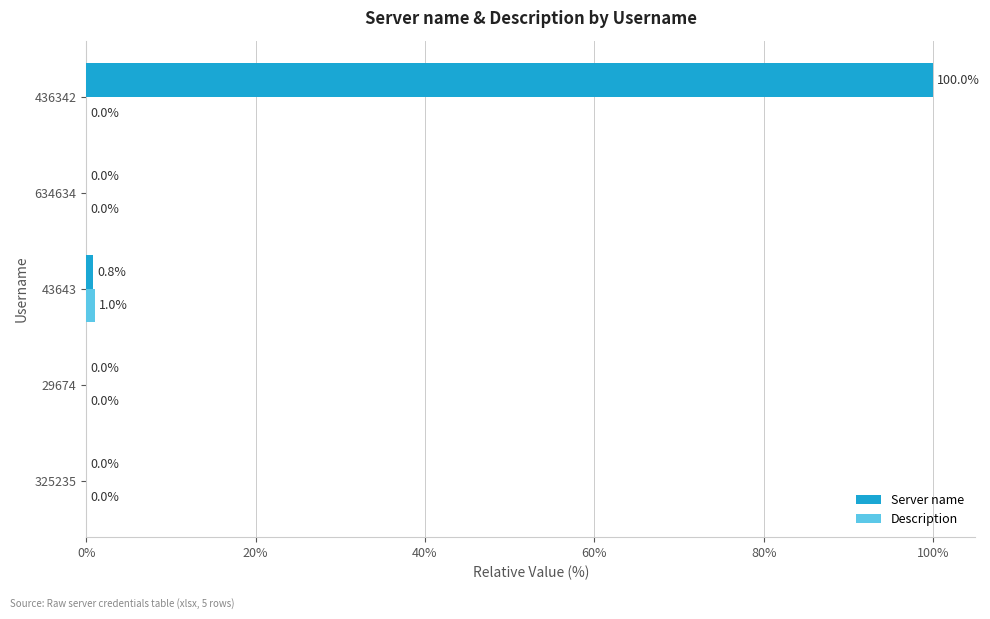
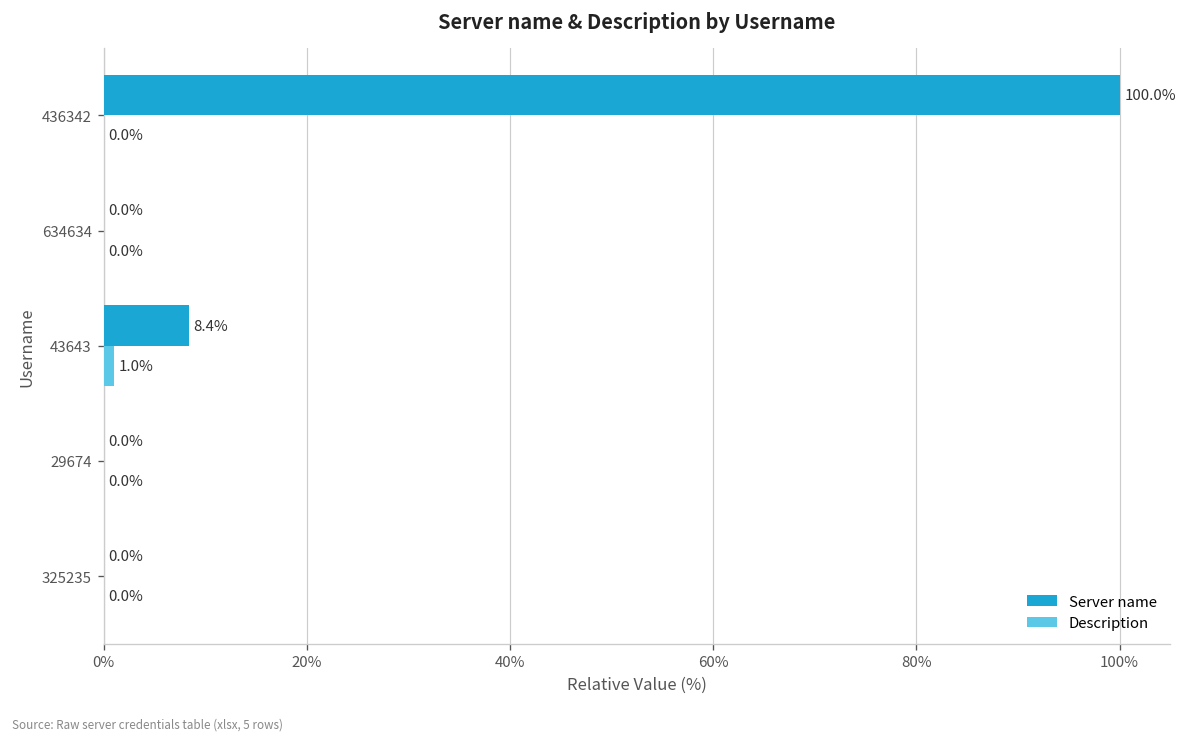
Server name, 43643: 0.8% -> 8.4%
